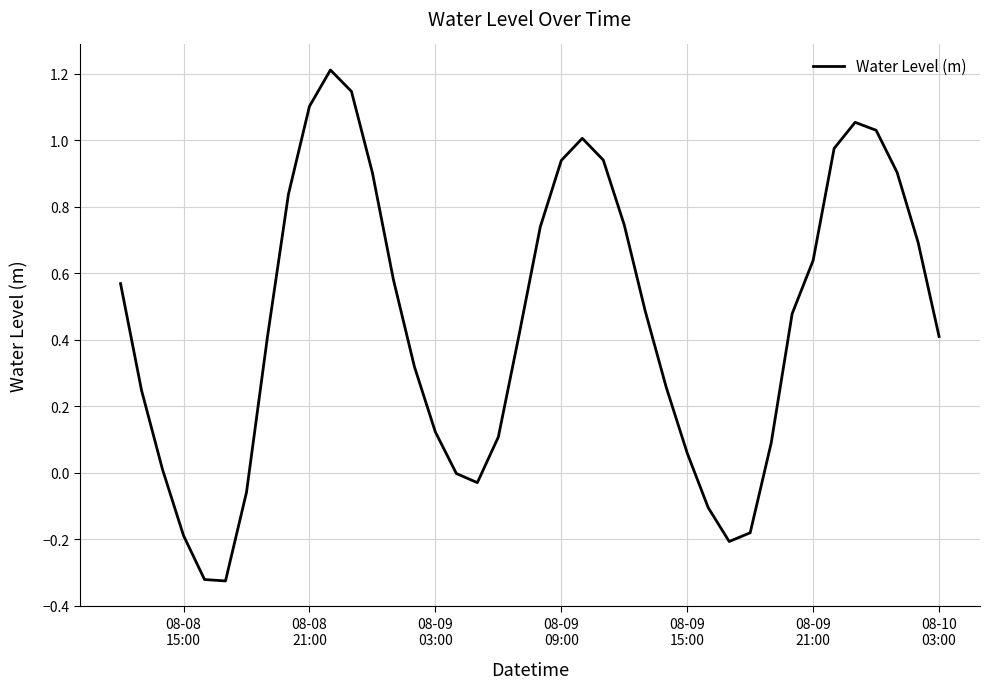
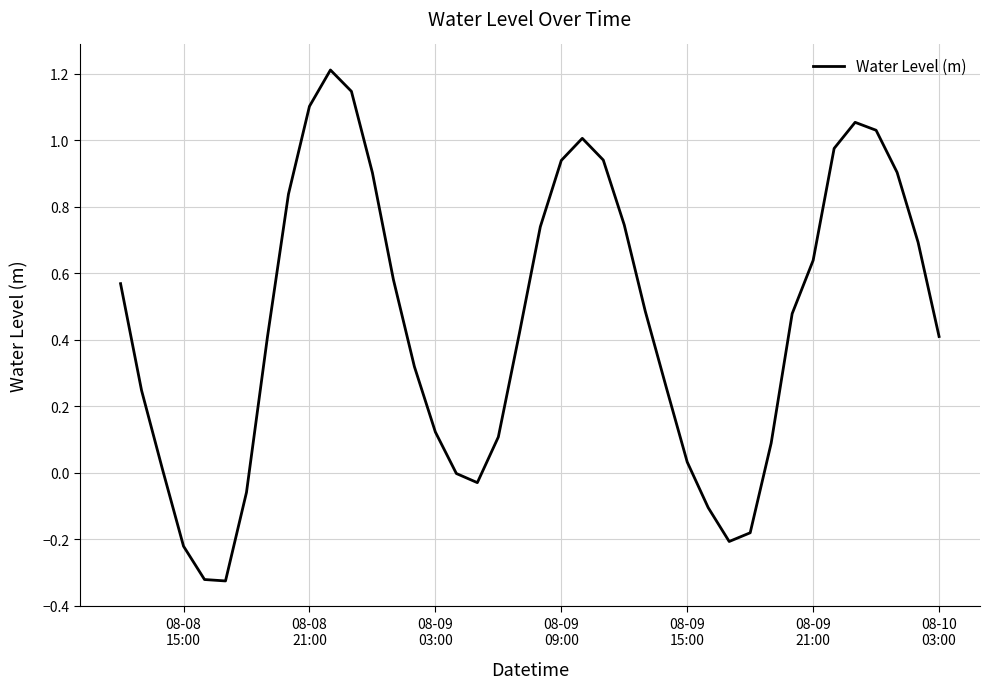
08-08 15:00: -0.19 -> -0.22
08-09 15:00: 0.06 -> 0.03
